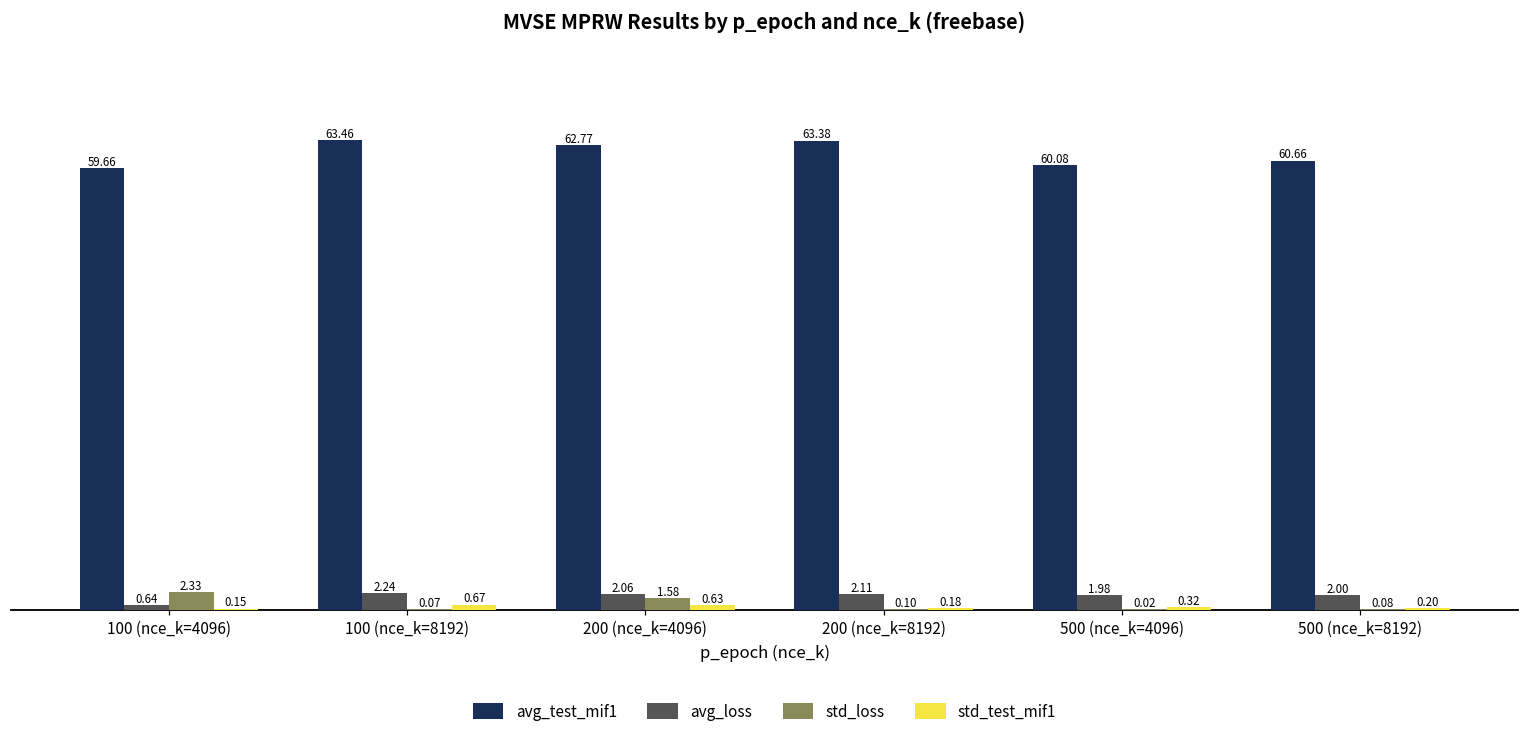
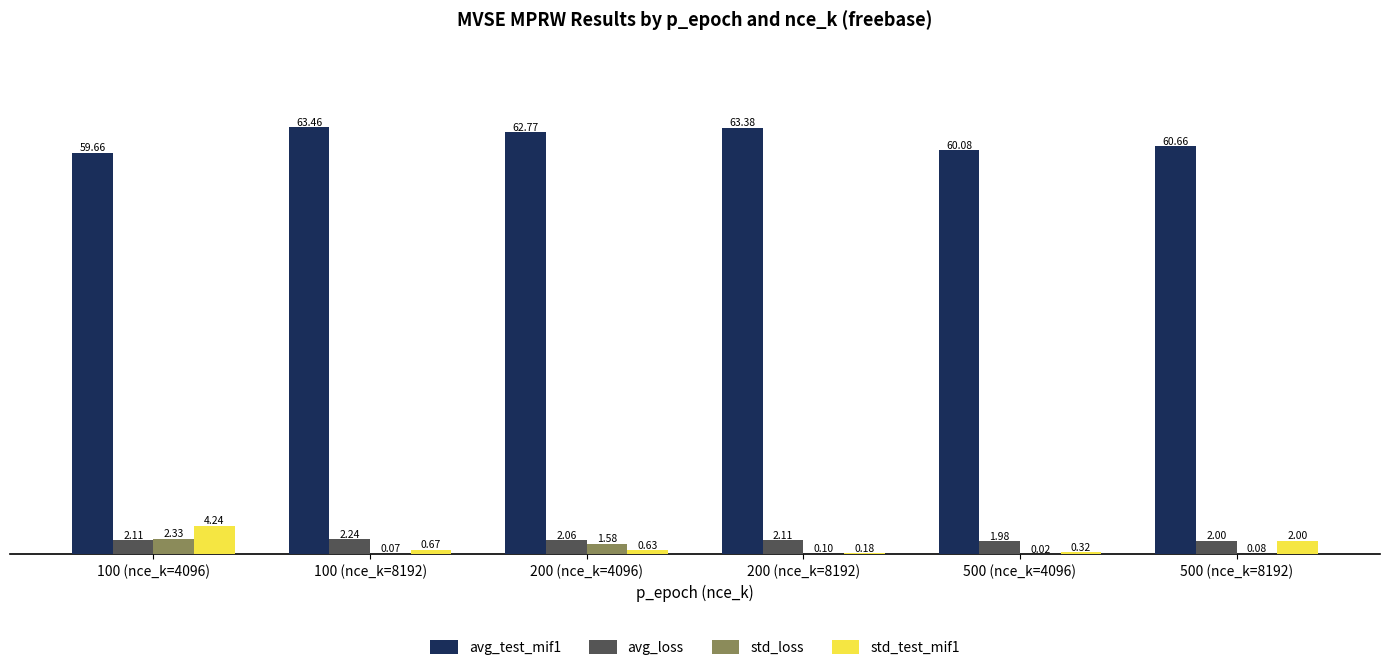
avg_loss, 100 (nce_k=4096): 0.64 -> 2.11
std_test_mif1, 100 (nce_k=4096): 0.15 -> 4.24
std_test_mif1, 500 (nce_k=8192): 0.20 -> 2.00
